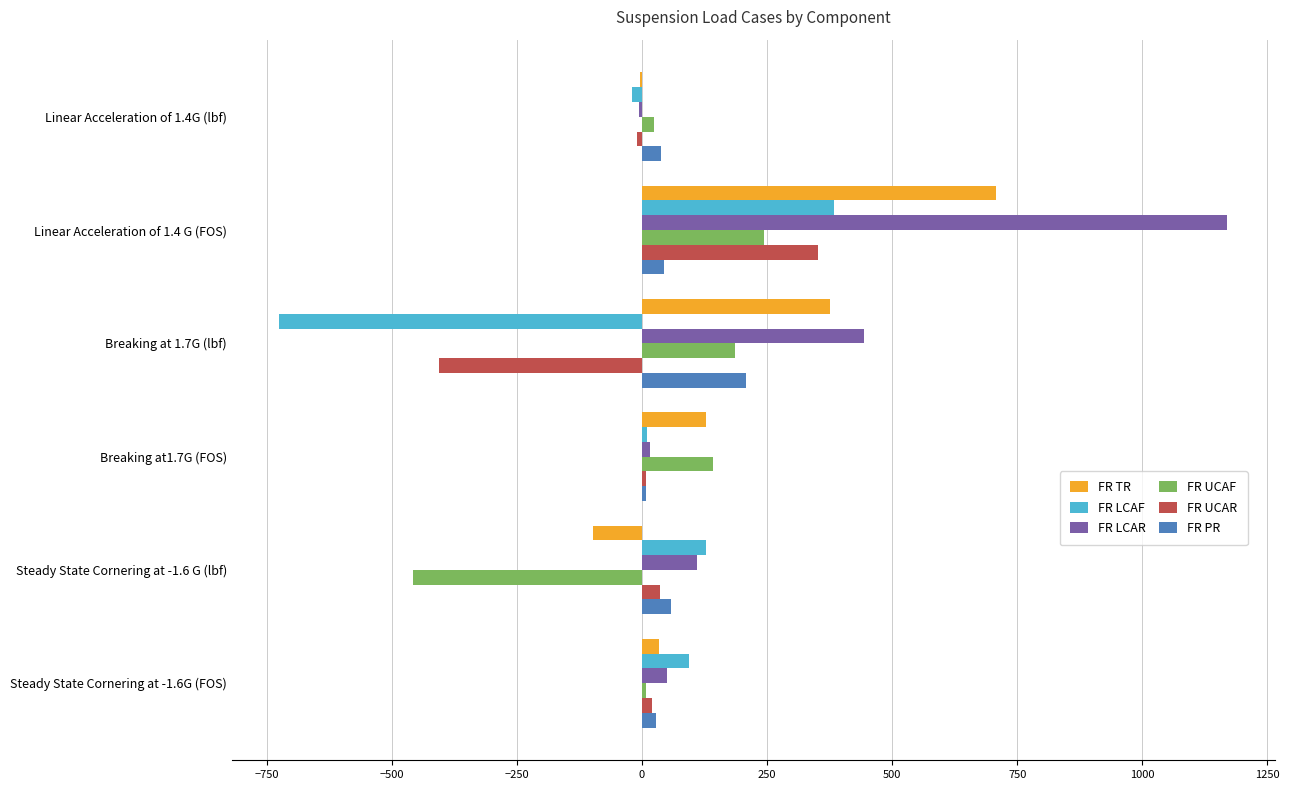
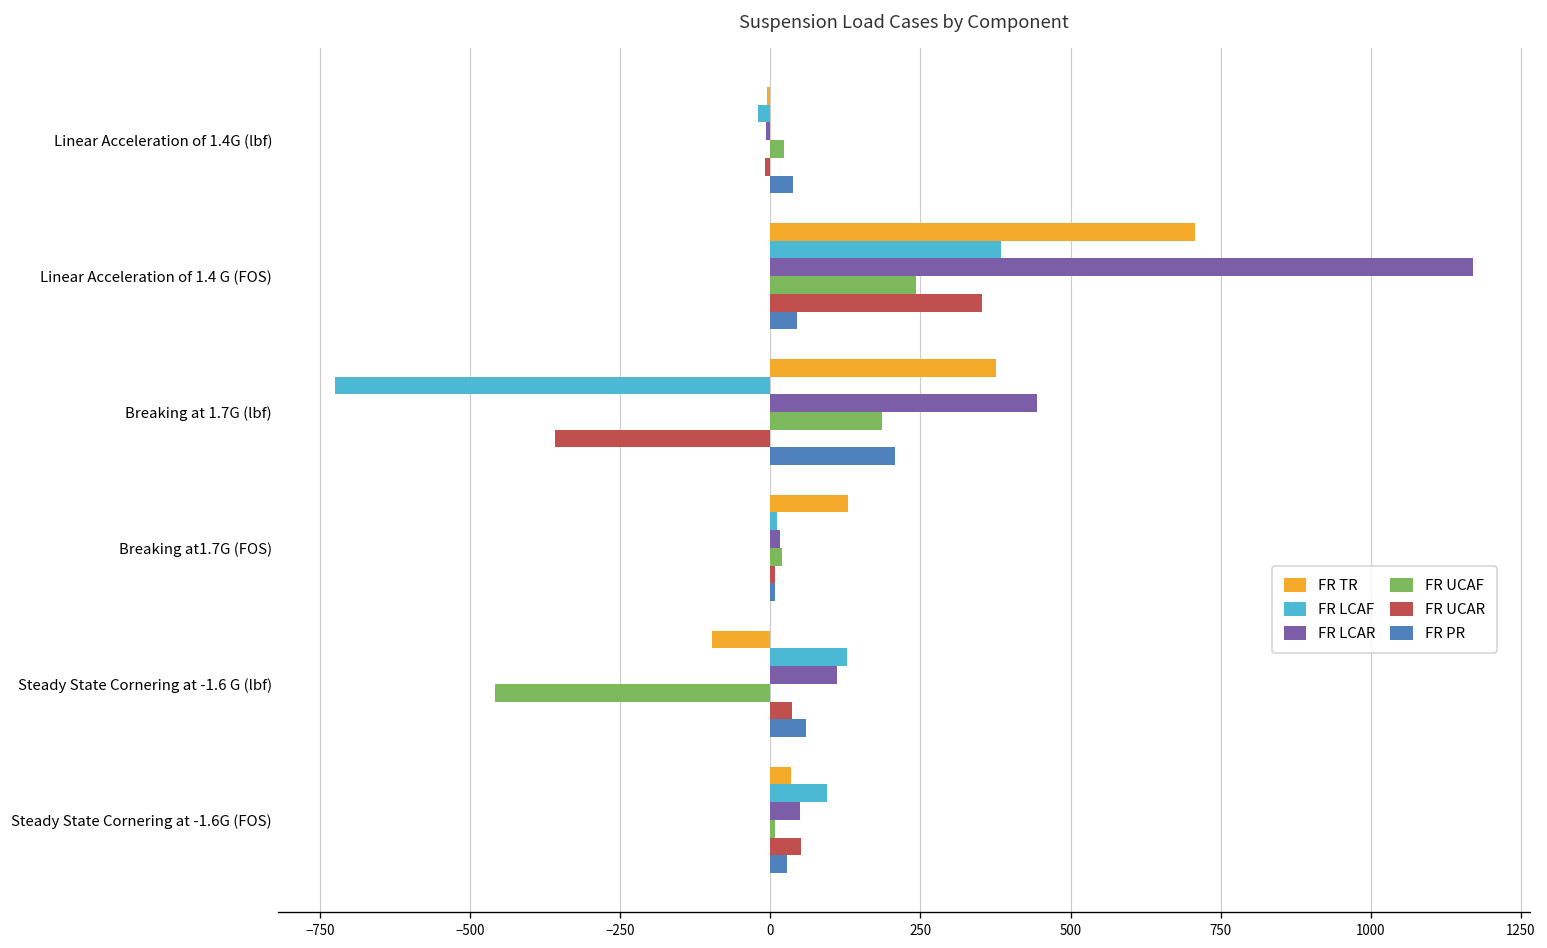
FR UCAR, Breaking at 1.7G (lbf): -410 -> -360
FR UCAF, Breaking at1.7G (FOS): 140 -> 20
FR UCAR, Steady State Cornering at -1.6G (FOS): 20 -> 50
